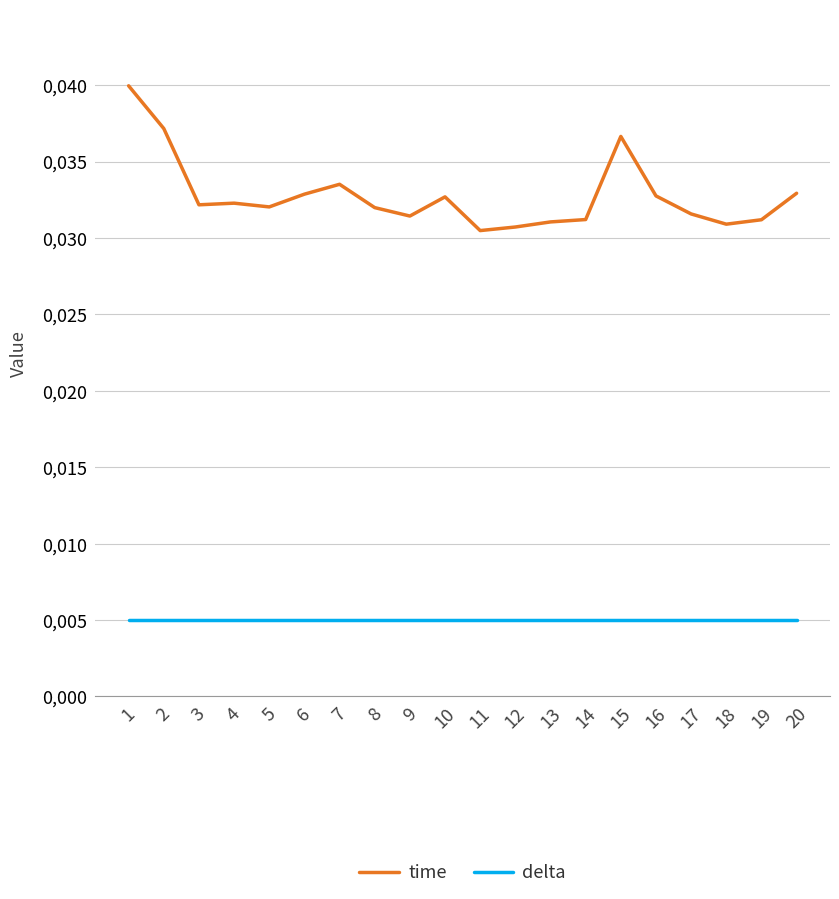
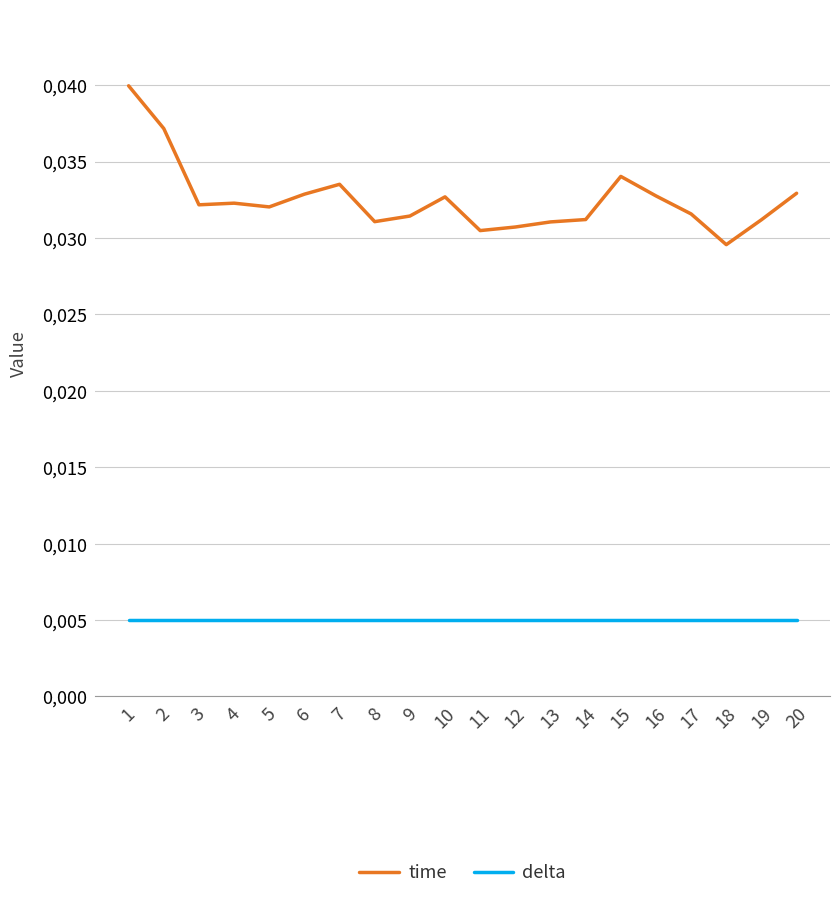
time, 8: 32.0 -> 31.1
time, 15: 36.6 -> 34.0
time, 18: 30.9 -> 29.6
